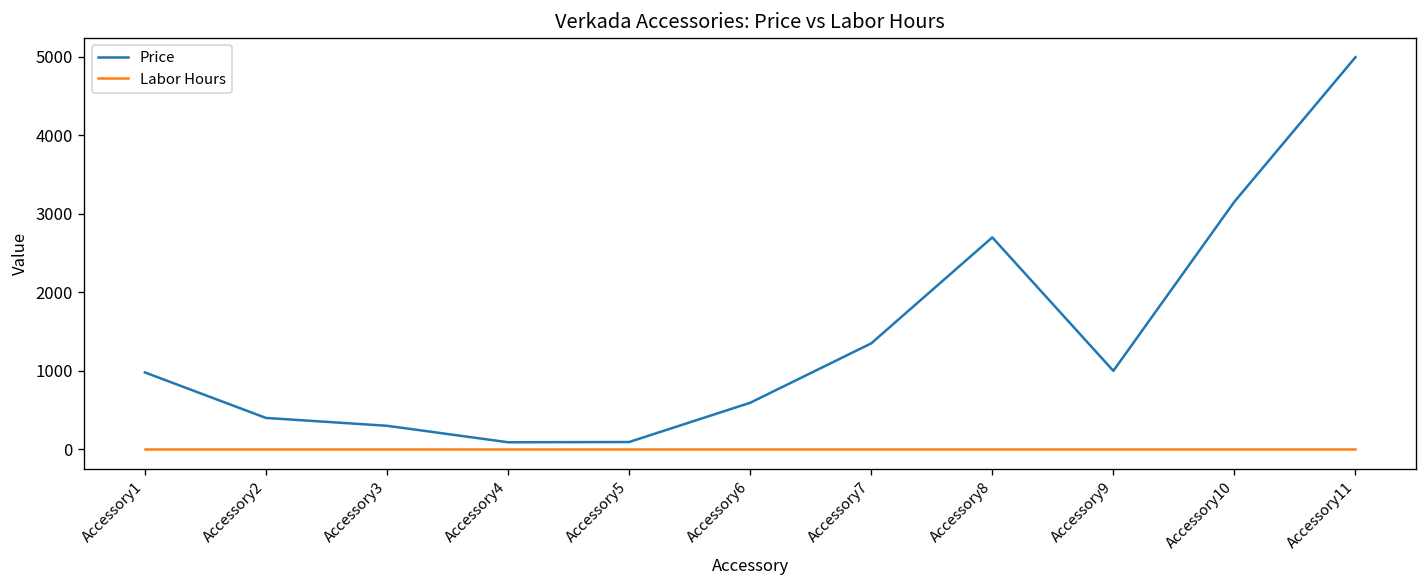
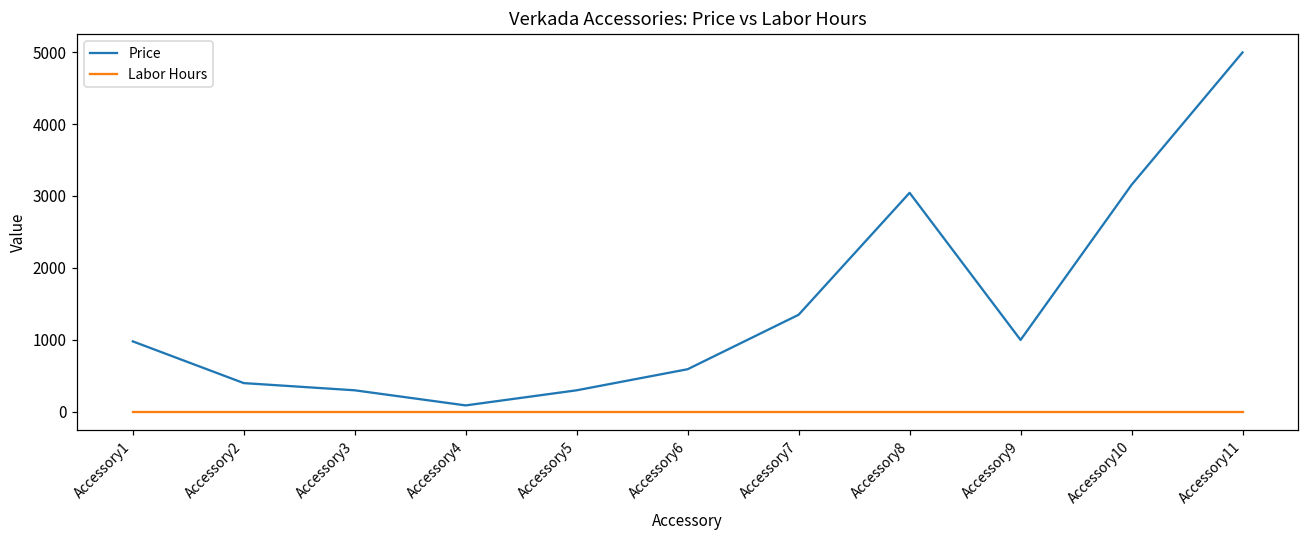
Price, Accessory5: 100 -> 300
Price, Accessory8: 2700 -> 3000
